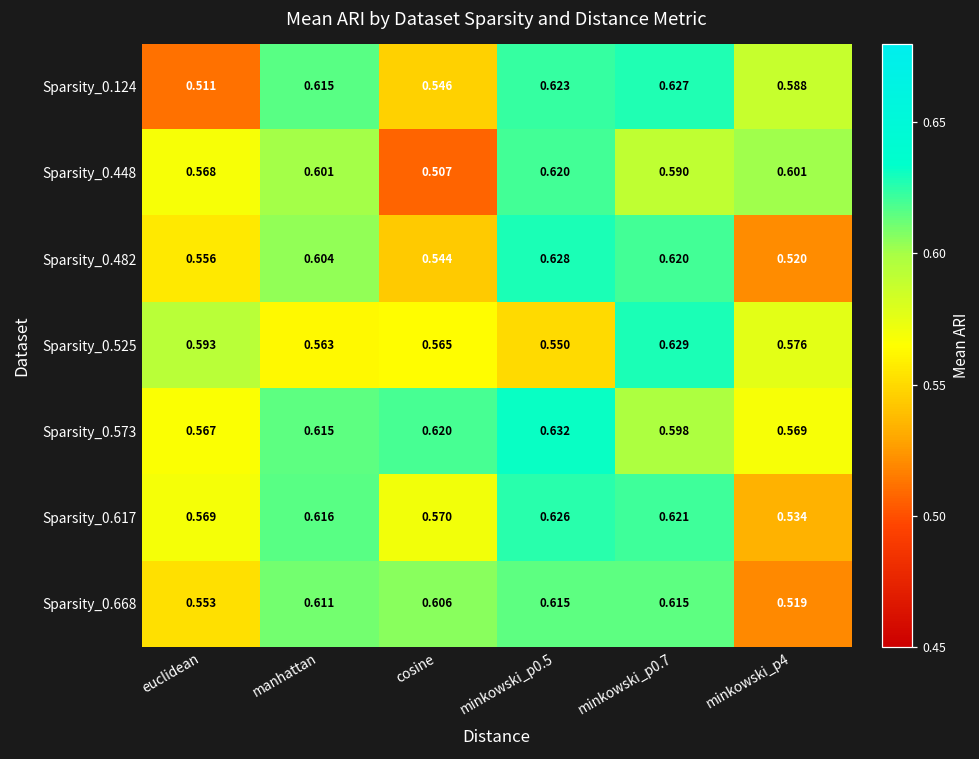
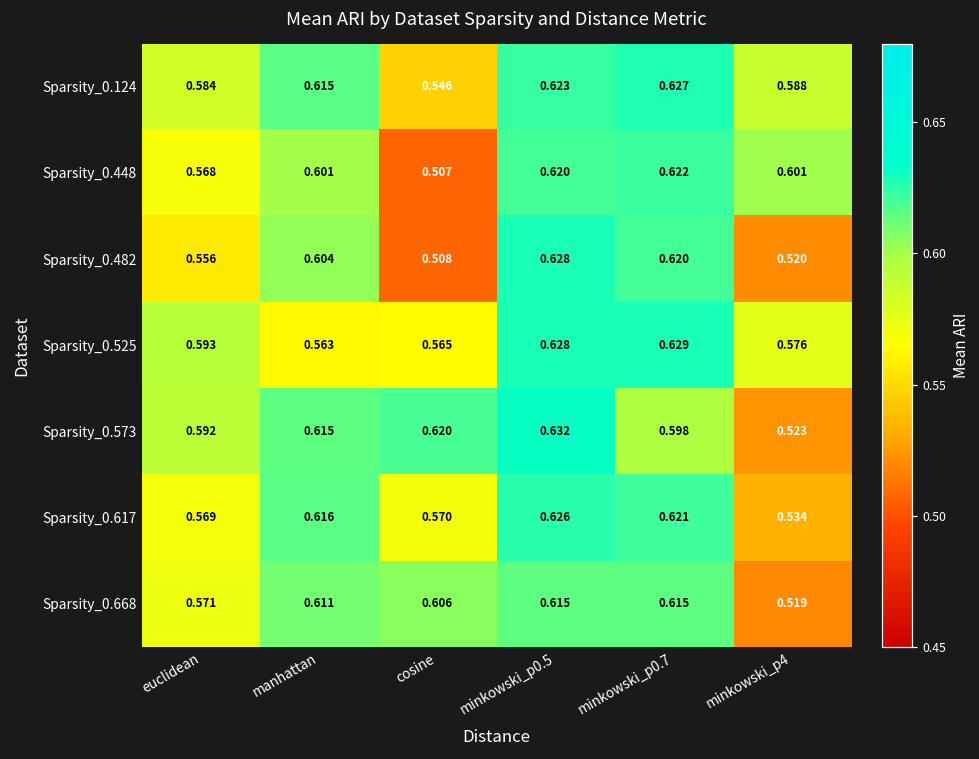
Sparsity_0.124, euclidean: 0.511 -> 0.584
Sparsity_0.448, minkowski_p0.7: 0.590 -> 0.622
Sparsity_0.482, cosine: 0.544 -> 0.508
Sparsity_0.525, minkowski_p0.5: 0.550 -> 0.628
Sparsity_0.573, euclidean: 0.567 -> 0.592
Sparsity_0.573, minkowski_p4: 0.569 -> 0.523
Sparsity_0.668, euclidean: 0.553 -> 0.571
